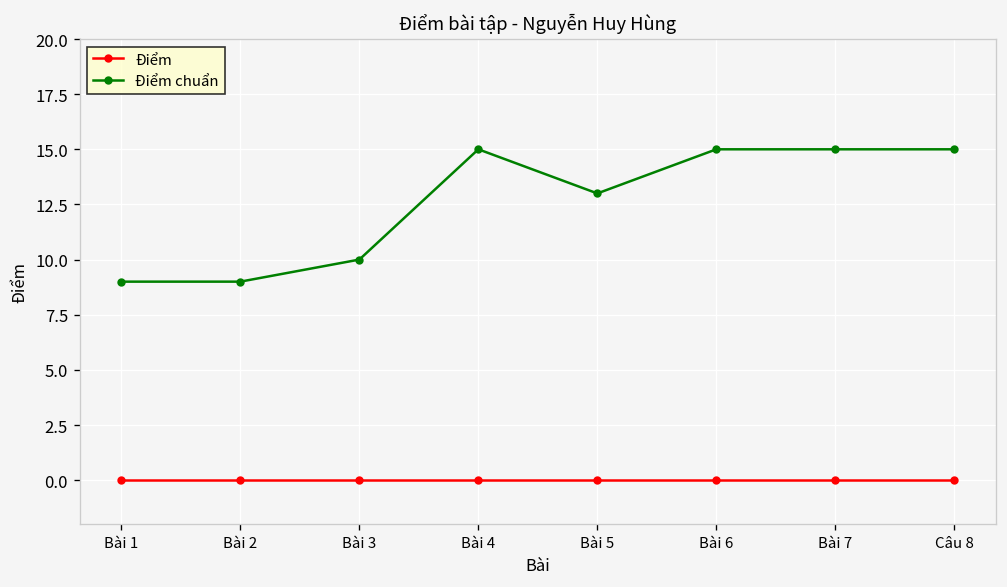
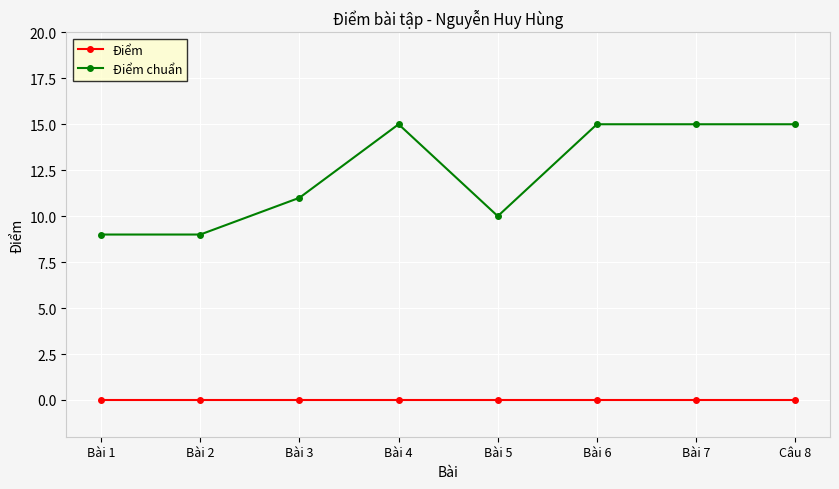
Điểm chuẩn, Bài 3: 10 -> 11
Điểm chuẩn, Bài 5: 13 -> 10
